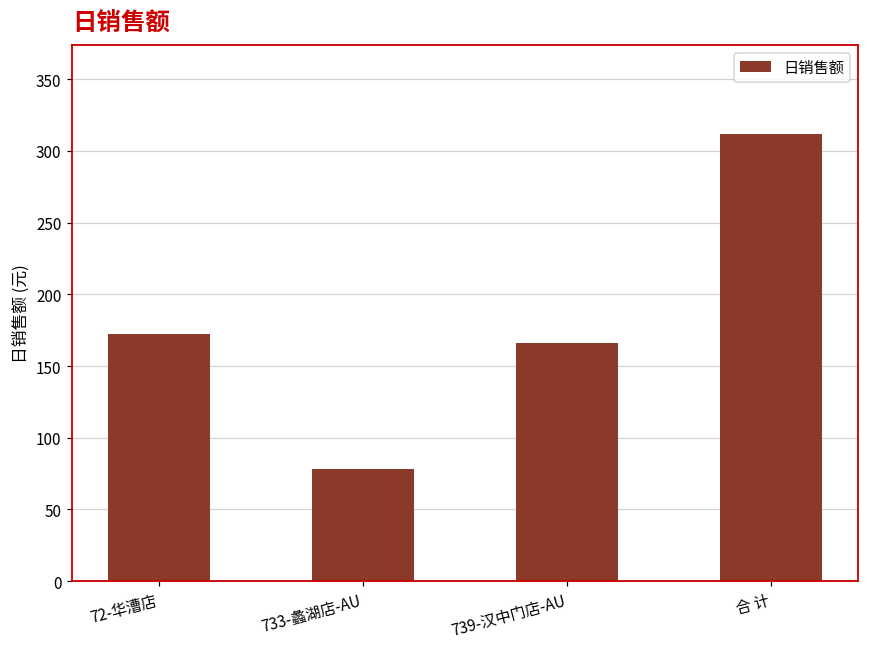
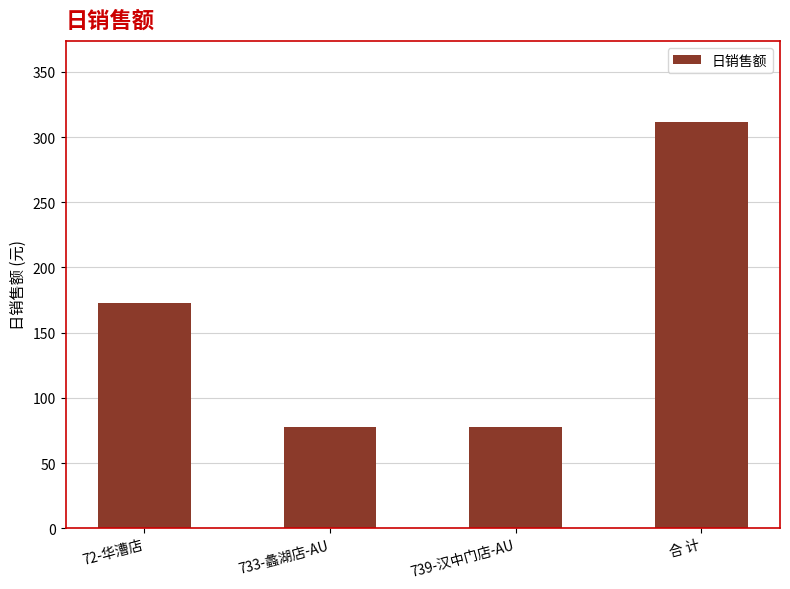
739-汉中门店-AU: 166 -> 78
